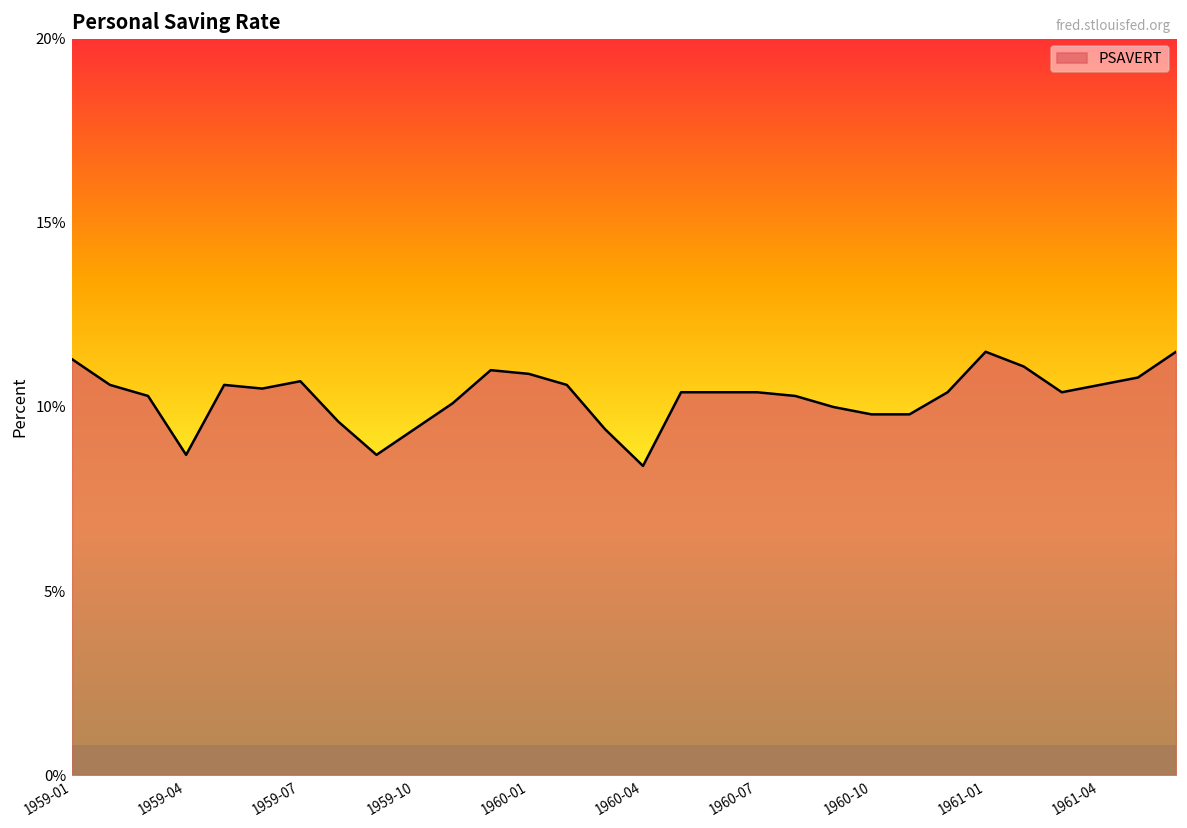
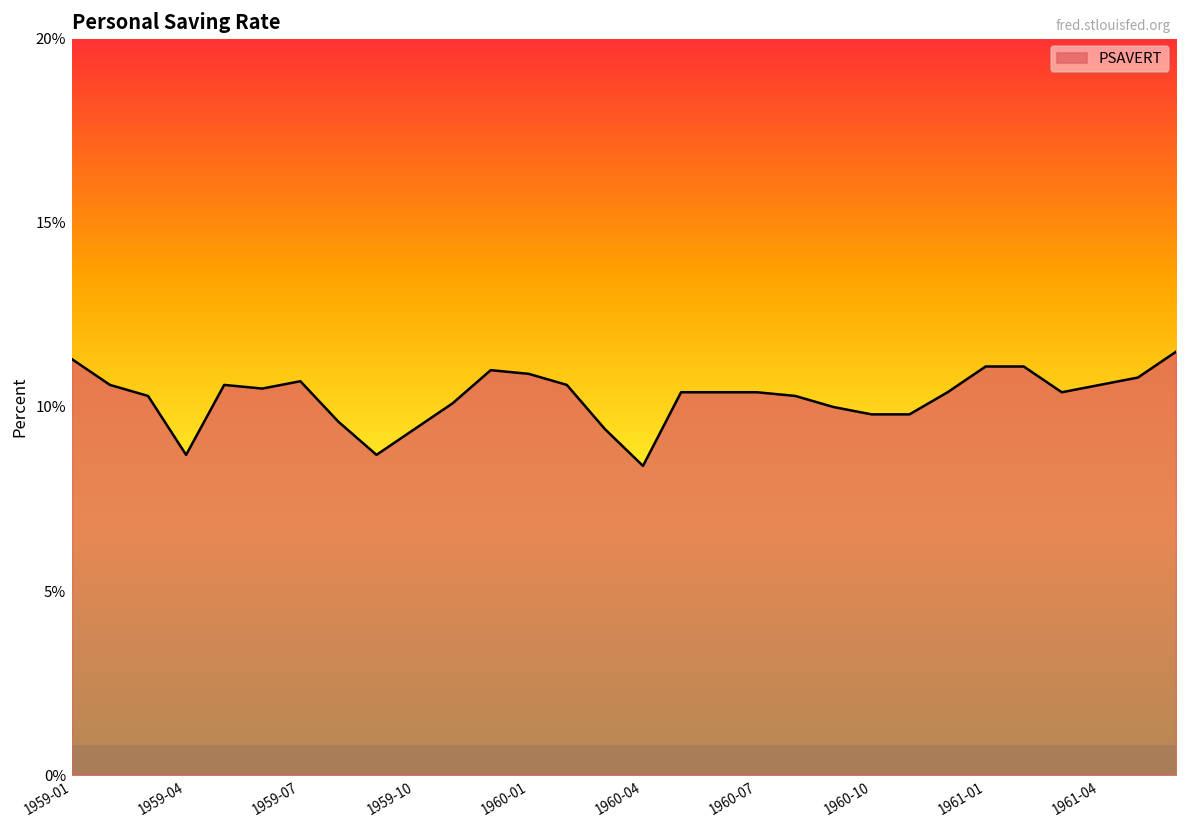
1961-01: 11.5% -> 11.1%
